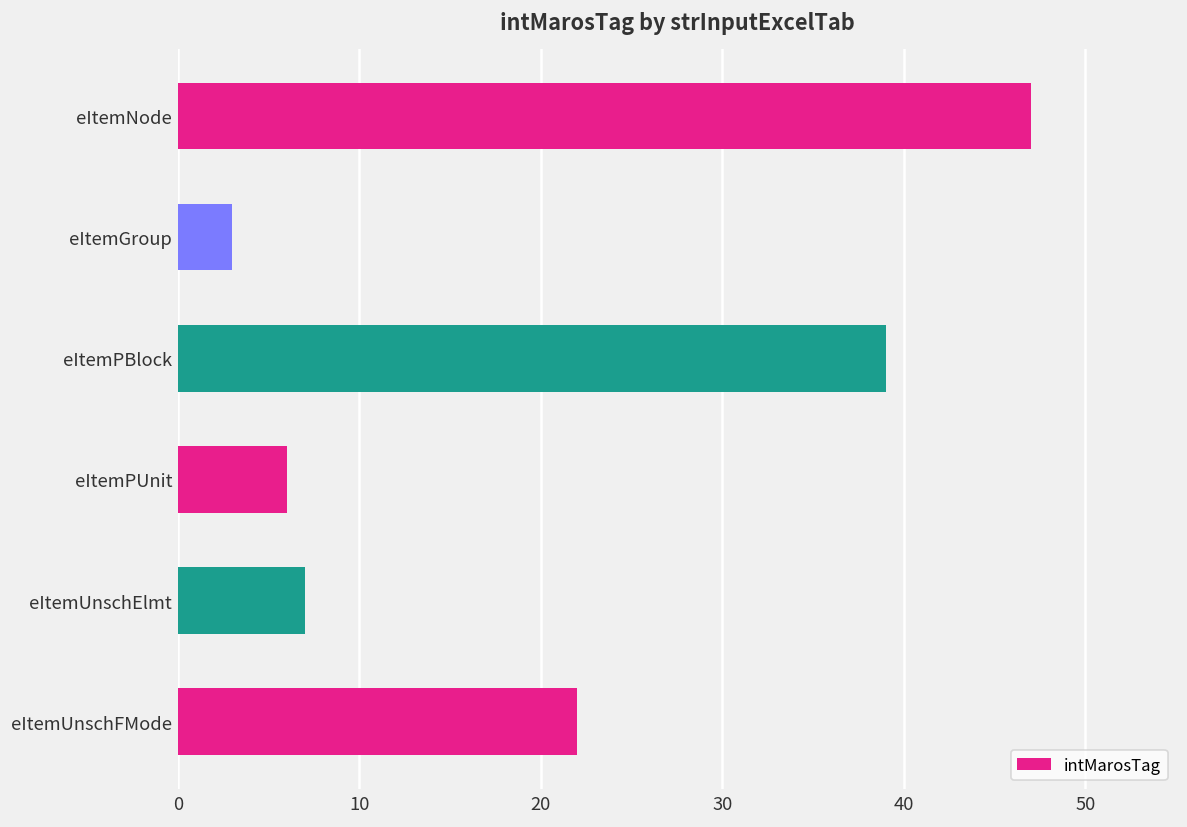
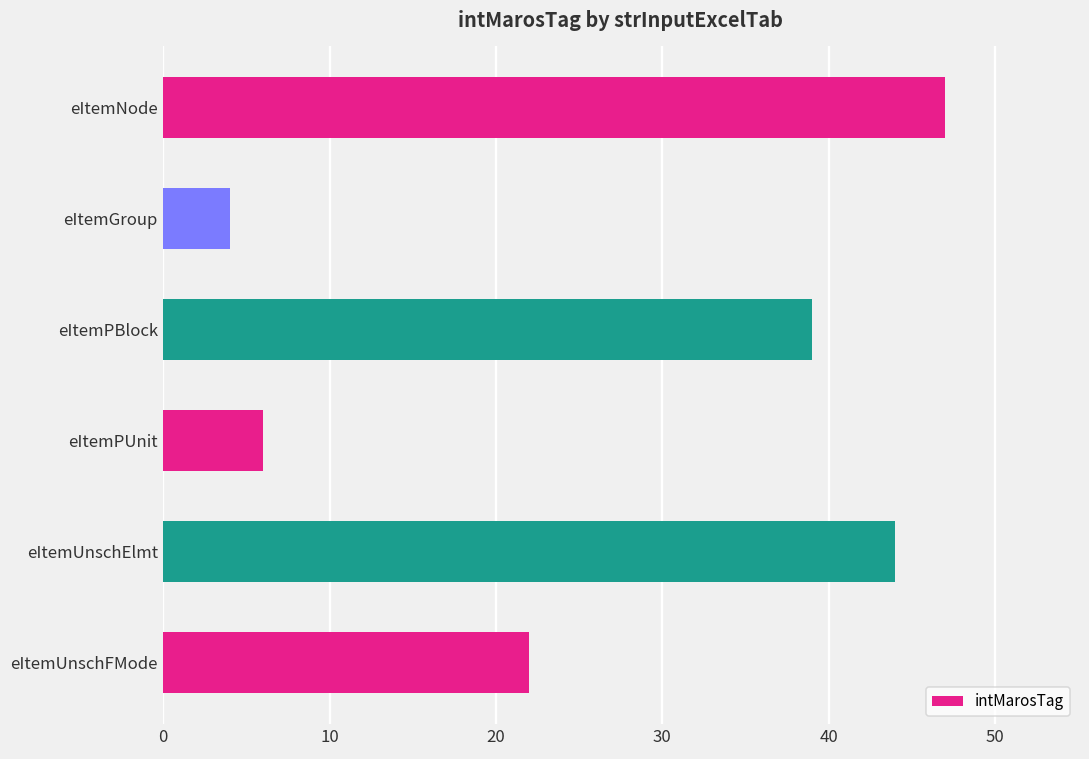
eItemGroup: 3 -> 4
eItemUnschElmt: 7 -> 44
